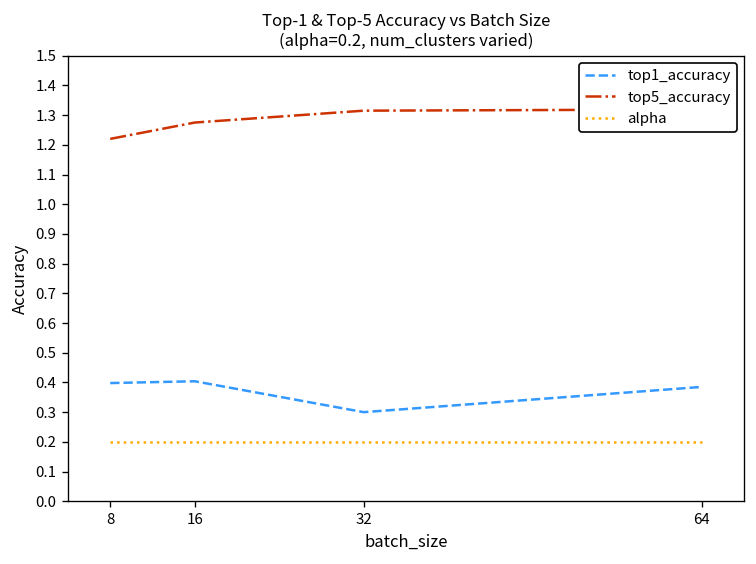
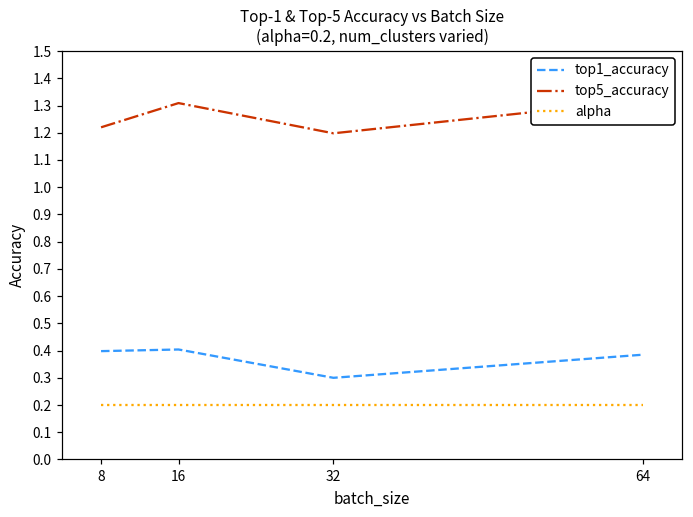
top5_accuracy, 16: 1.28 -> 1.31
top5_accuracy, 32: 1.32 -> 1.20
